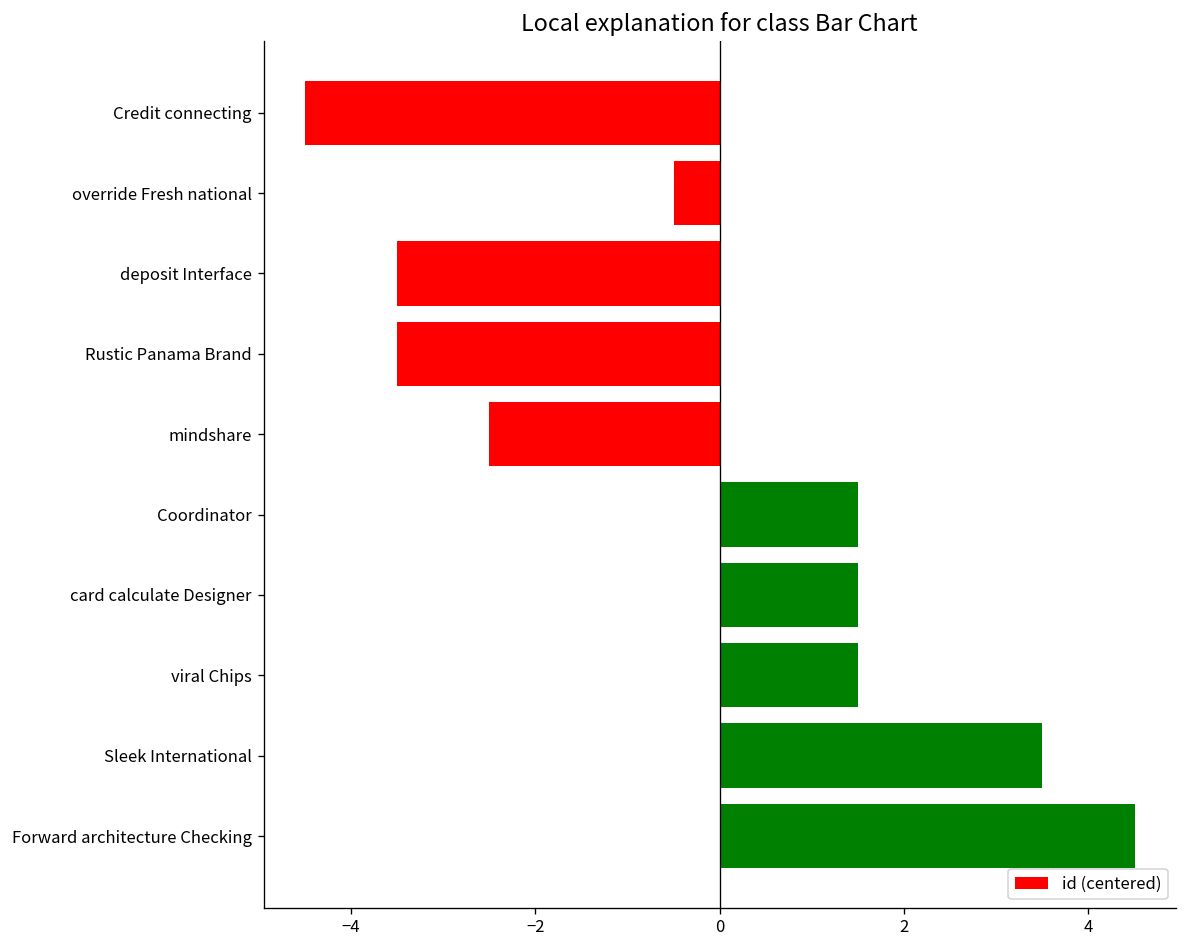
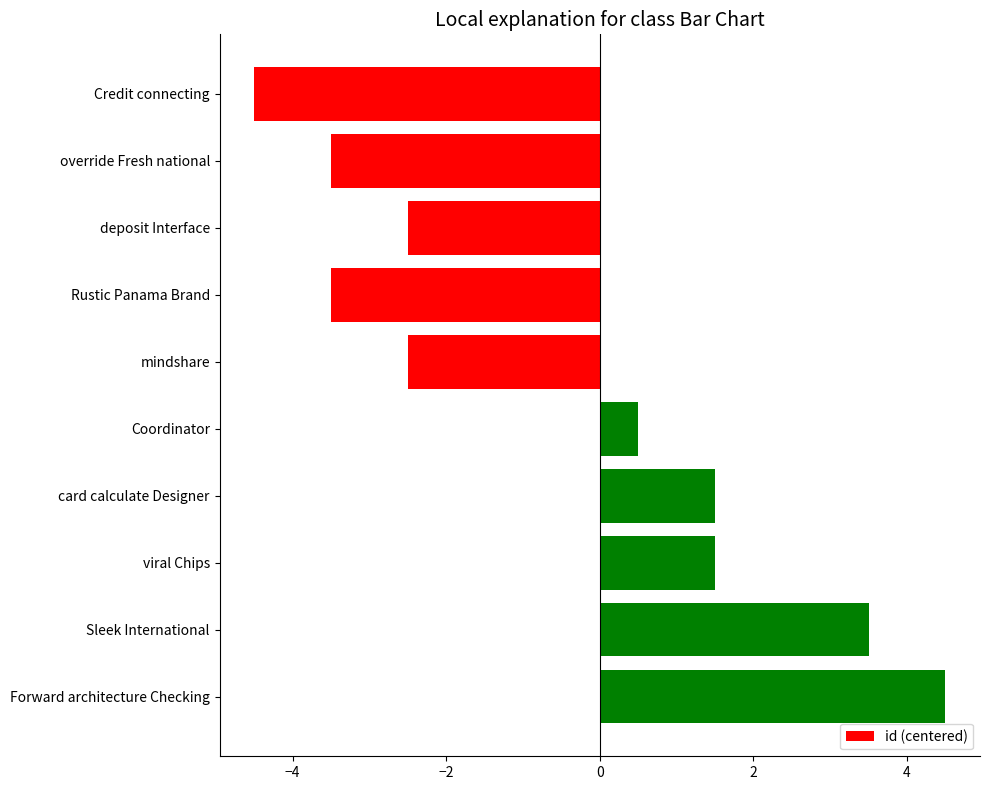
override Fresh national: -0.5 -> -3.5
deposit Interface: -3.5 -> -2.5
Coordinator: 1.5 -> 0.5
